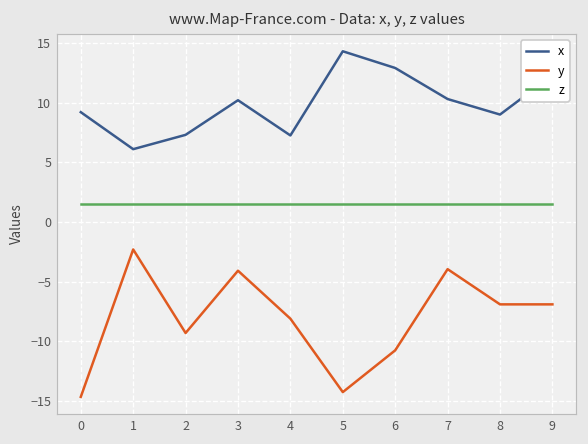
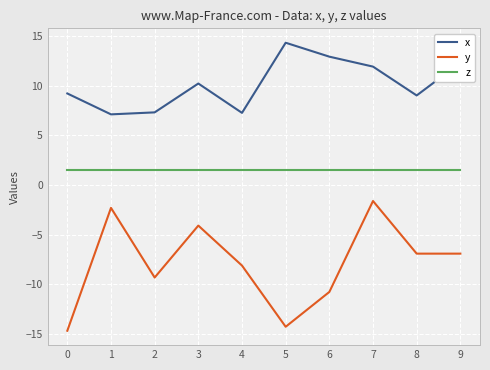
x, 1: 6 -> 7
x, 7: 10 -> 12
y, 7: -4 -> -2
